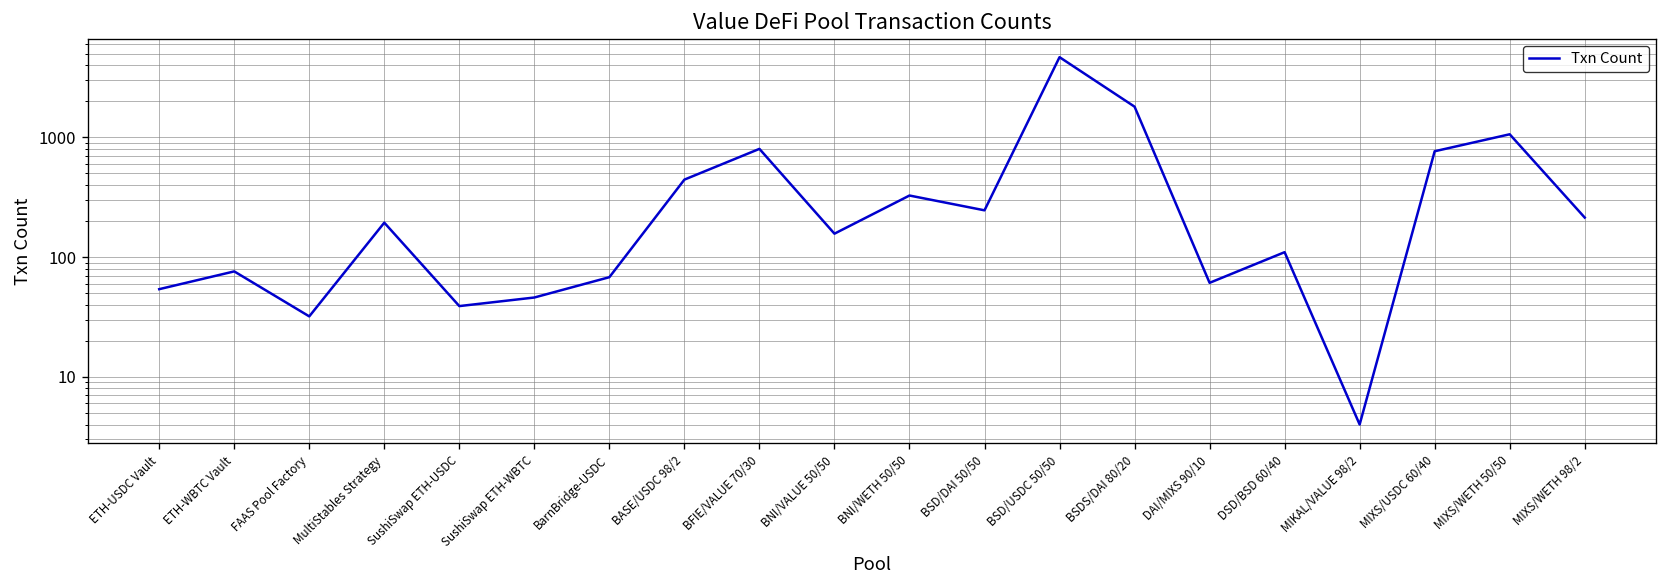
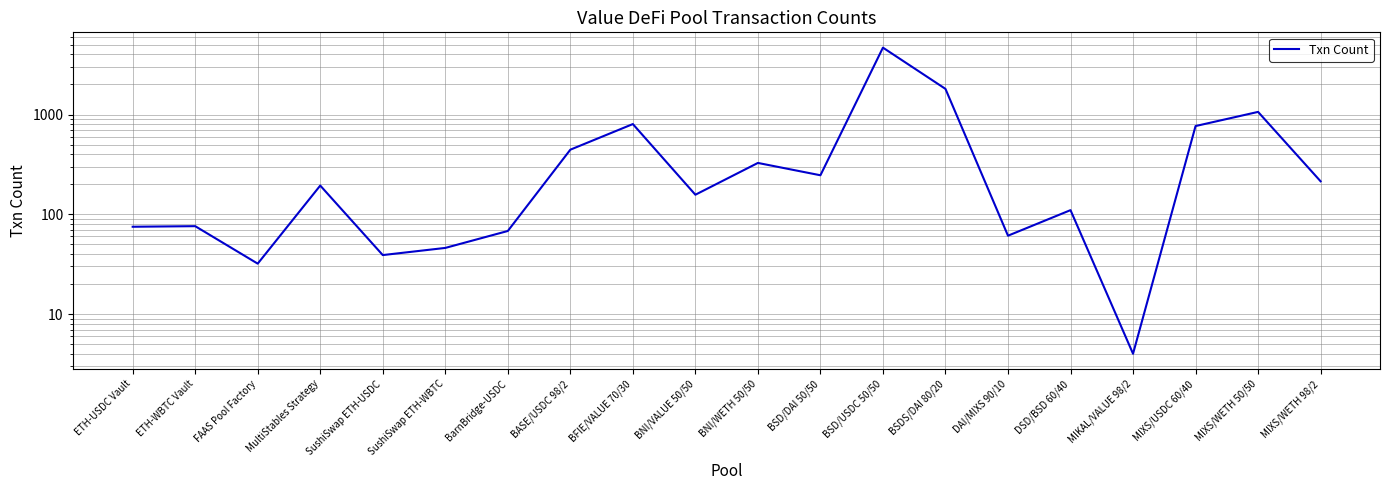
ETH-USDC Vault: 50 -> 80
